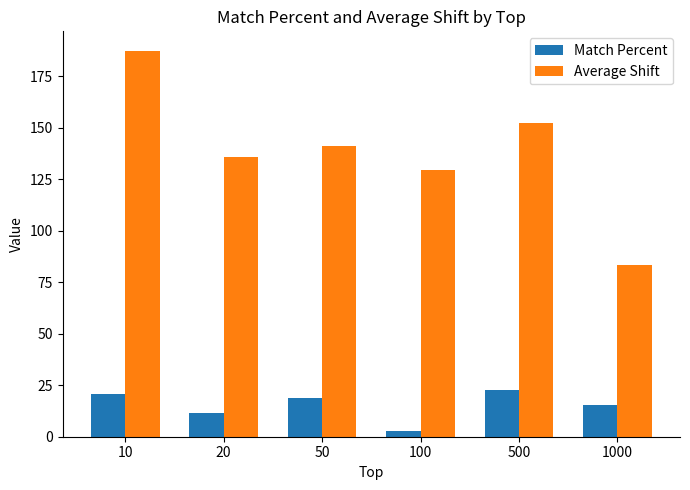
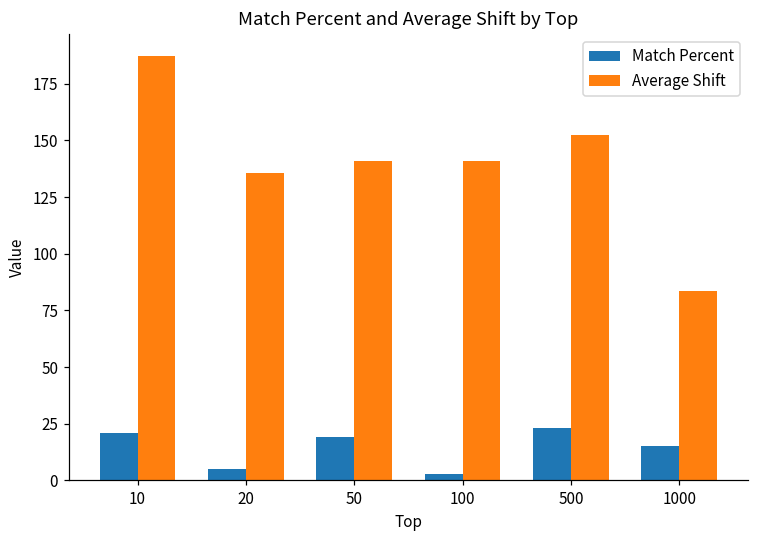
Match Percent, 20: 12 -> 5
Average Shift, 100: 130 -> 141
